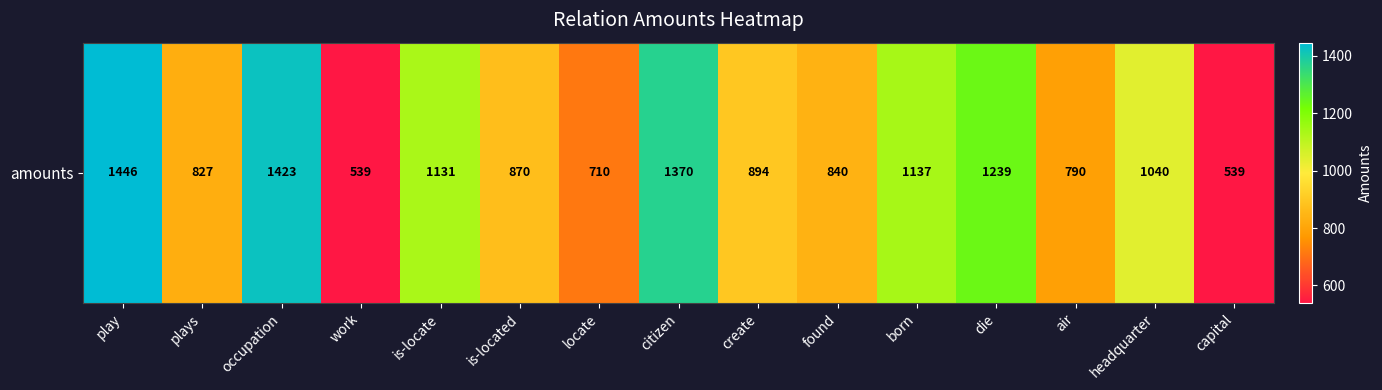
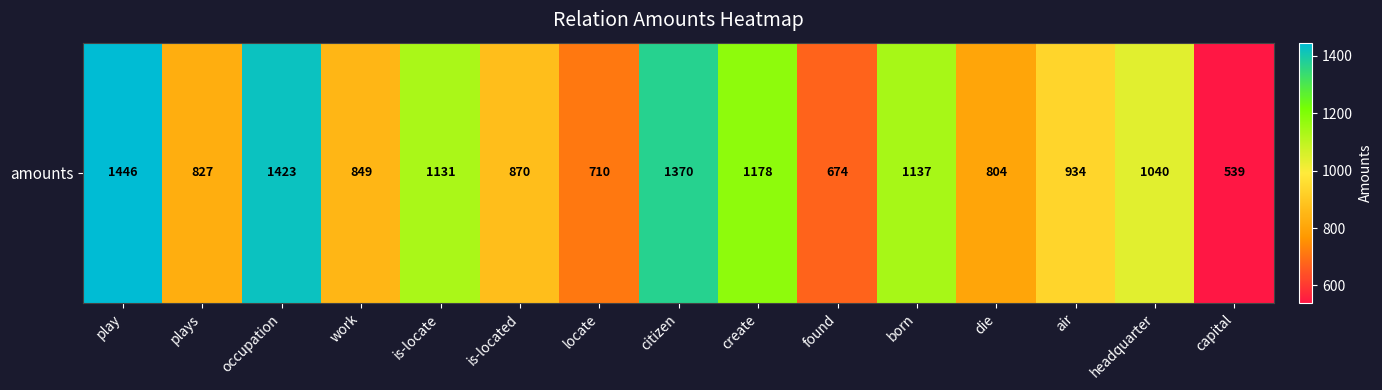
amounts, work: 539 -> 849
amounts, create: 894 -> 1178
amounts, found: 840 -> 674
amounts, die: 1239 -> 804
amounts, air: 790 -> 934
